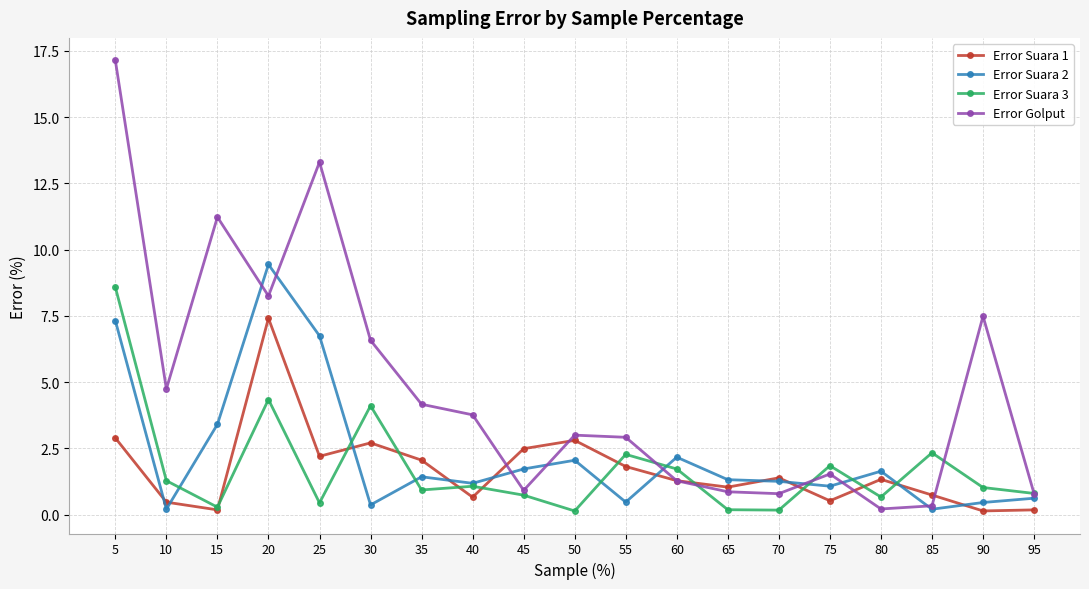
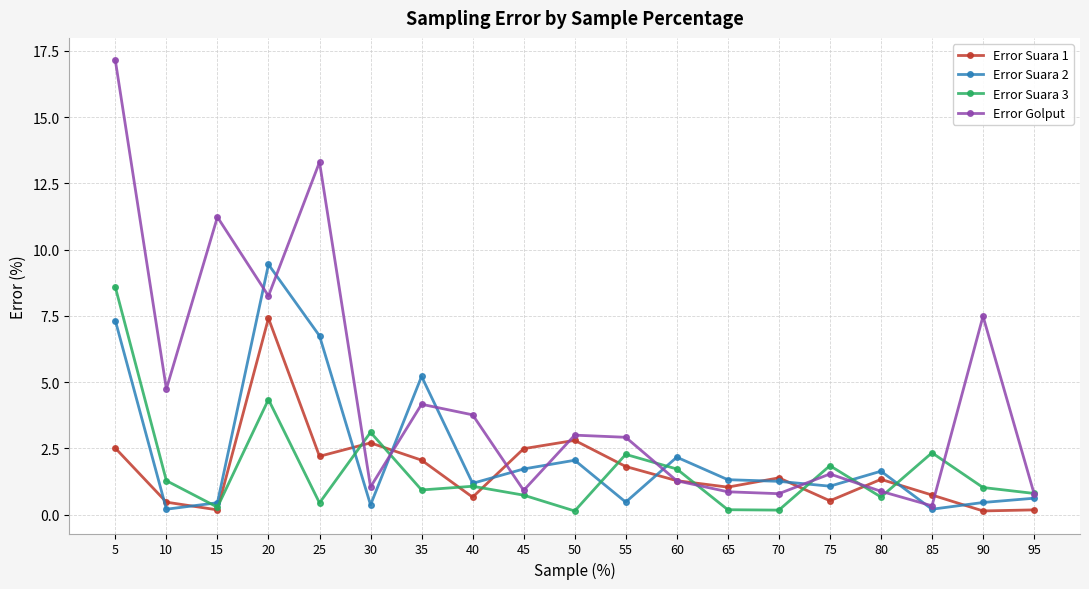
Error Suara 1, 5: 2.9 -> 2.5
Error Suara 2, 15: 3.4 -> 0.4
Error Suara 3, 30: 4.1 -> 3.1
Error Golput, 30: 6.6 -> 1.0
Error Suara 2, 35: 1.4 -> 5.2
Error Golput, 80: 0.2 -> 0.9
